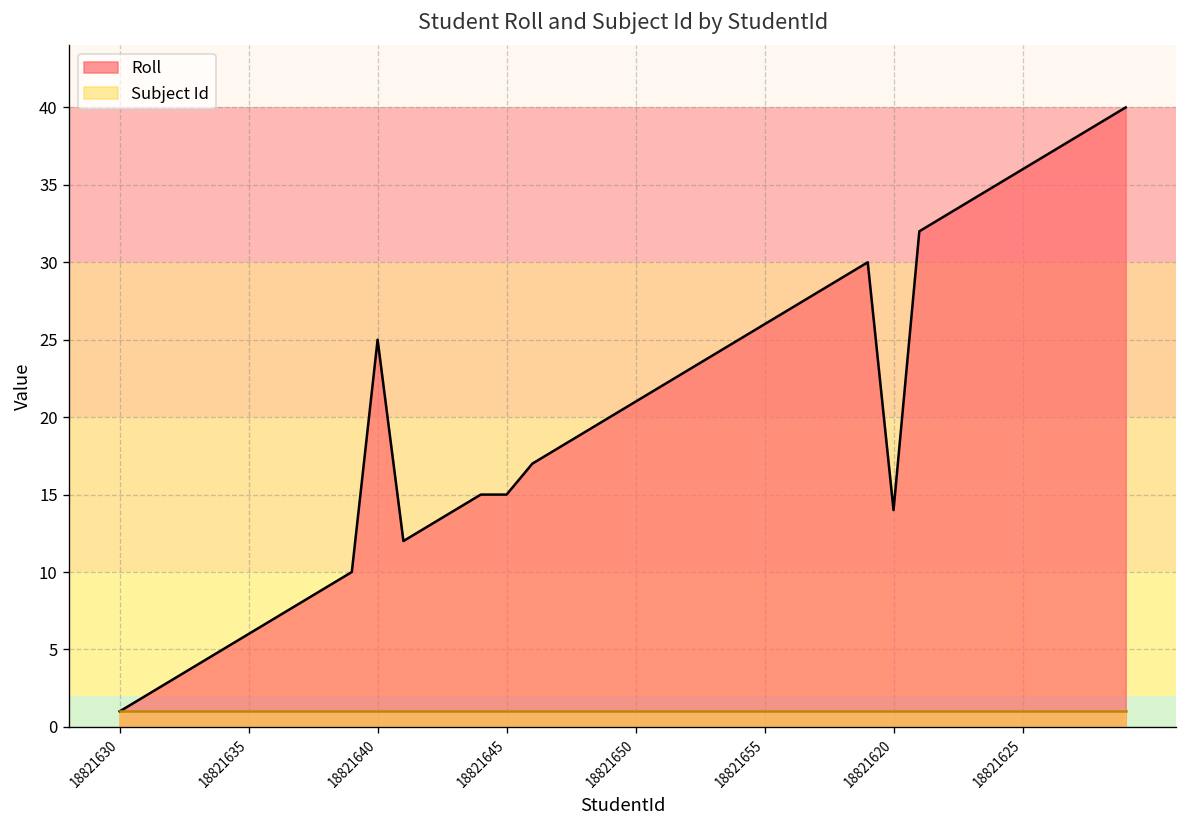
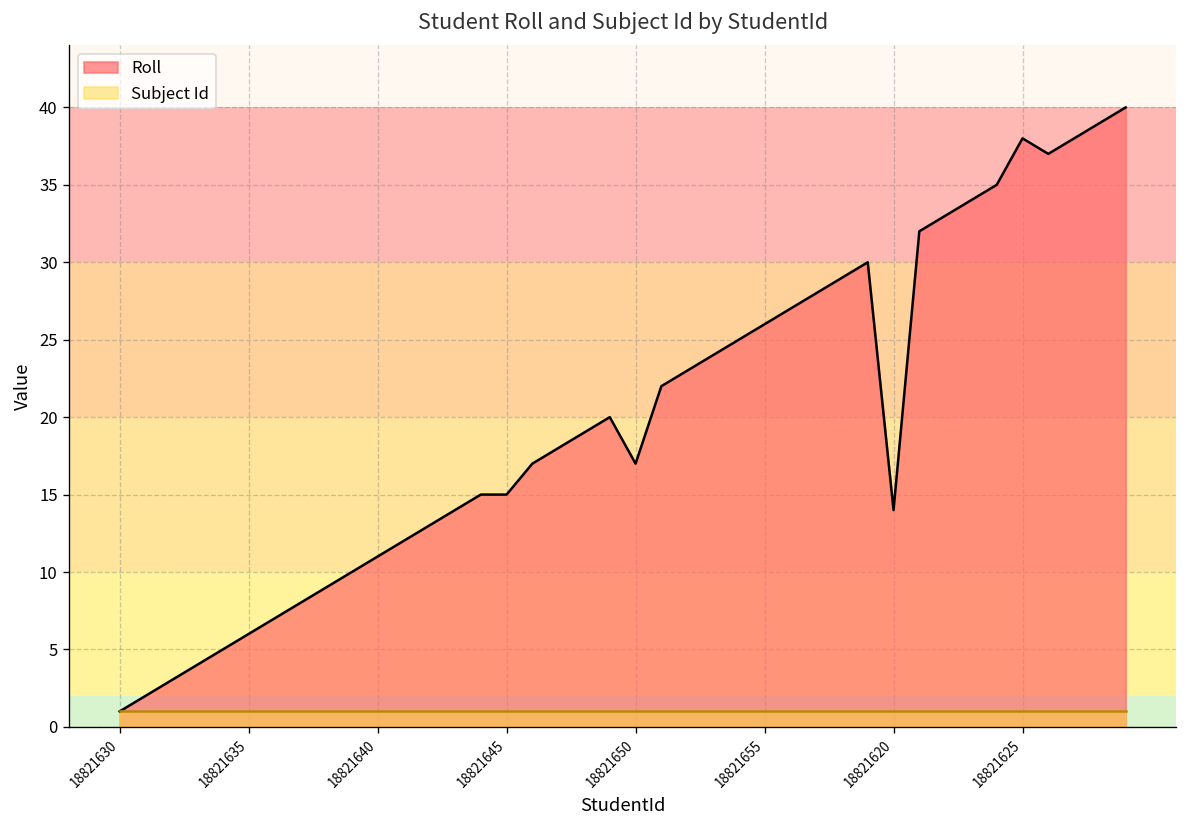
Roll, 18821640: 25 -> 11
Roll, 18821650: 21 -> 17
Roll, 18821625: 36 -> 38
